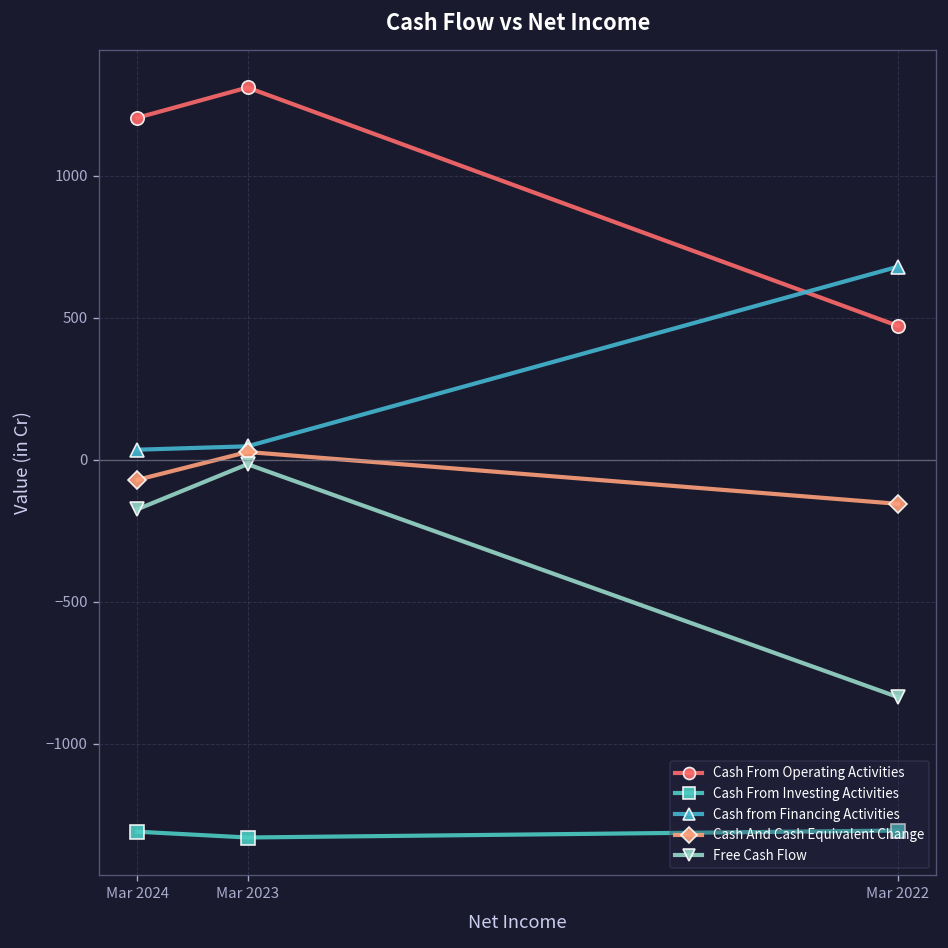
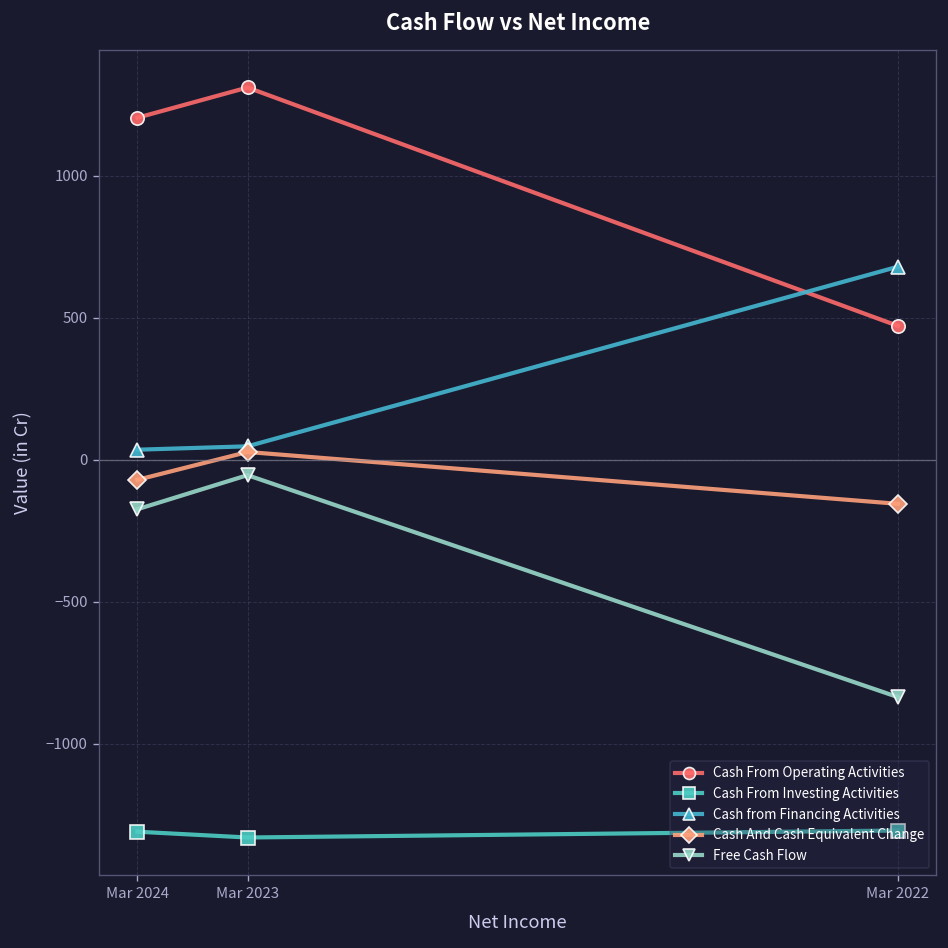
Free Cash Flow, Mar 2023: -20 -> -50
